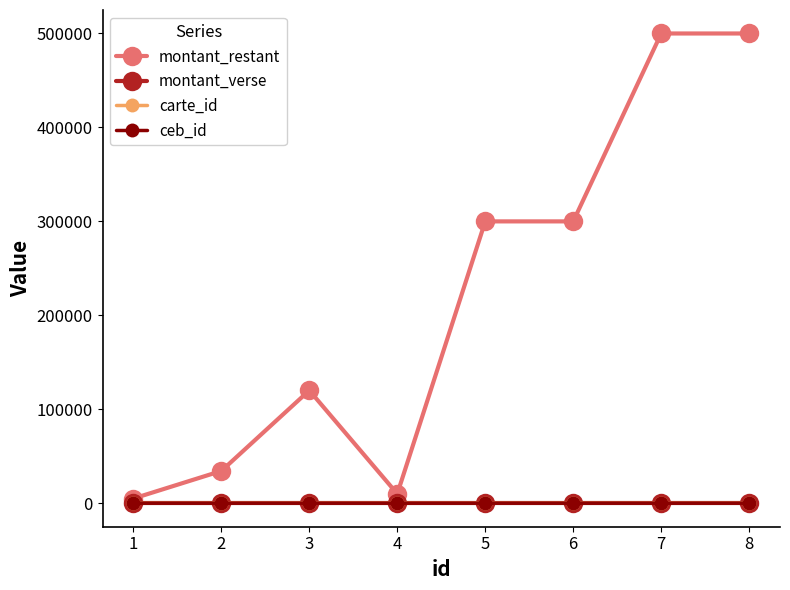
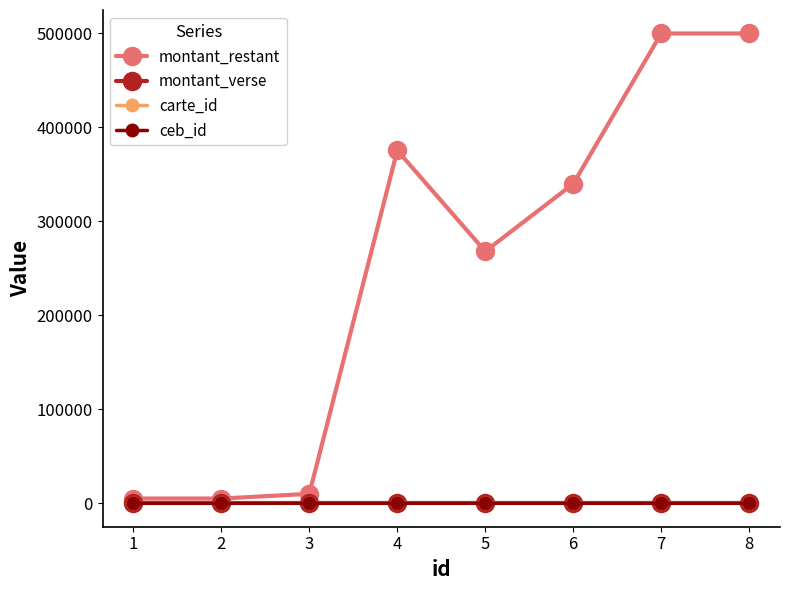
montant_restant, 2: 30000 -> 10000
montant_restant, 3: 120000 -> 10000
montant_restant, 4: 10000 -> 380000
montant_restant, 5: 300000 -> 270000
montant_restant, 6: 300000 -> 340000
